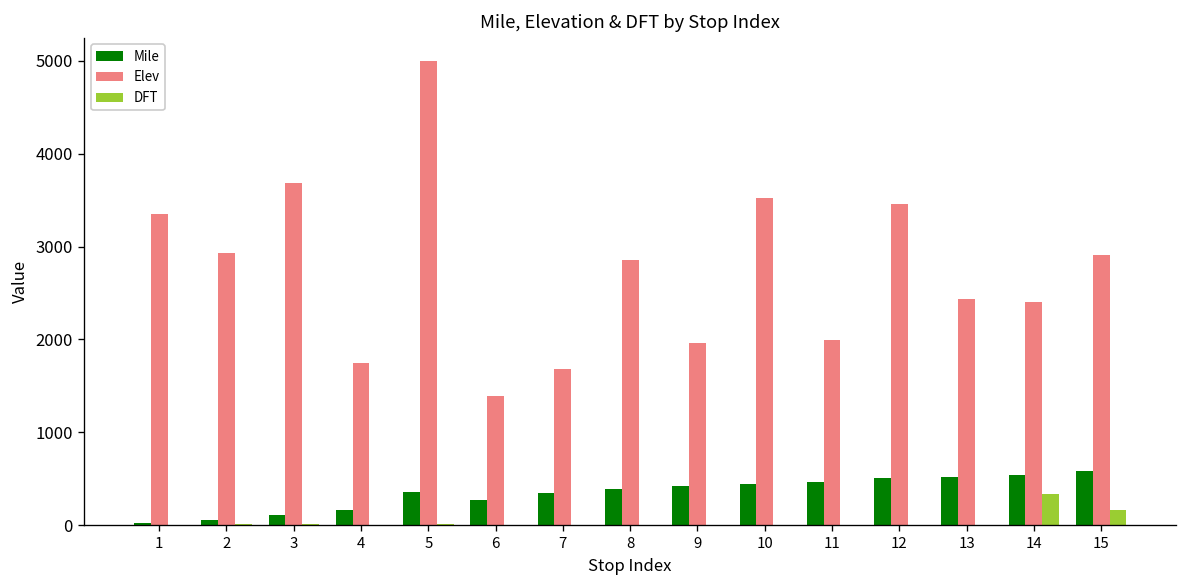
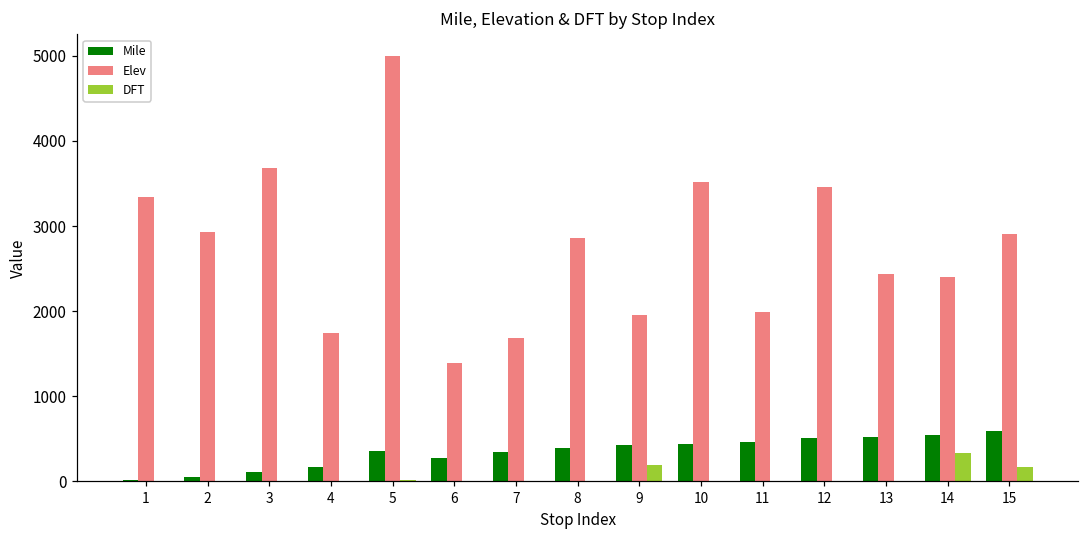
DFT, 9: 0 -> 200
